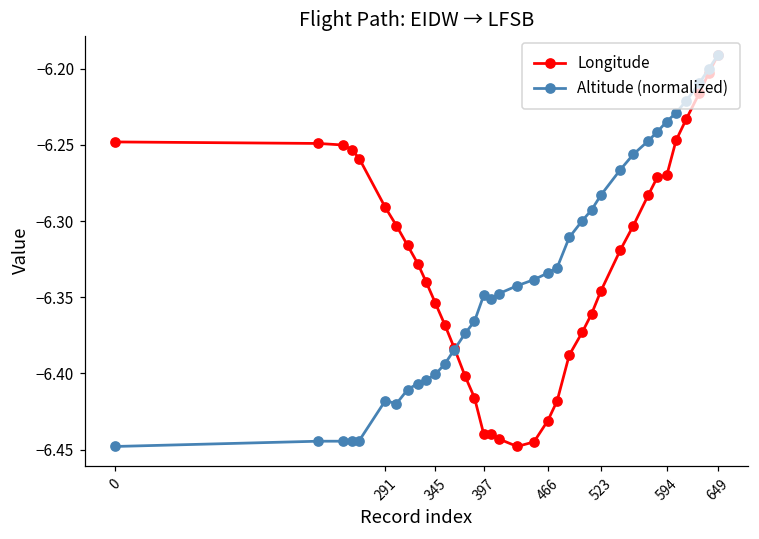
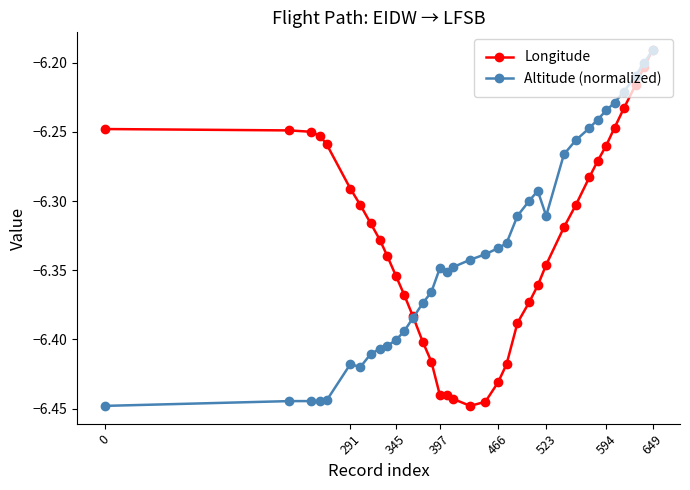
Altitude (normalized), 523: -6.283 -> -6.311
Longitude, 594: -6.27 -> -6.26
